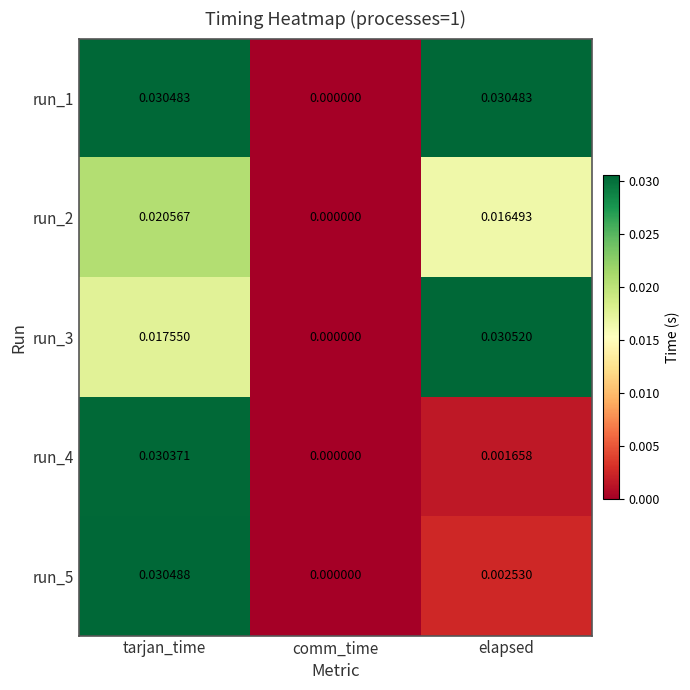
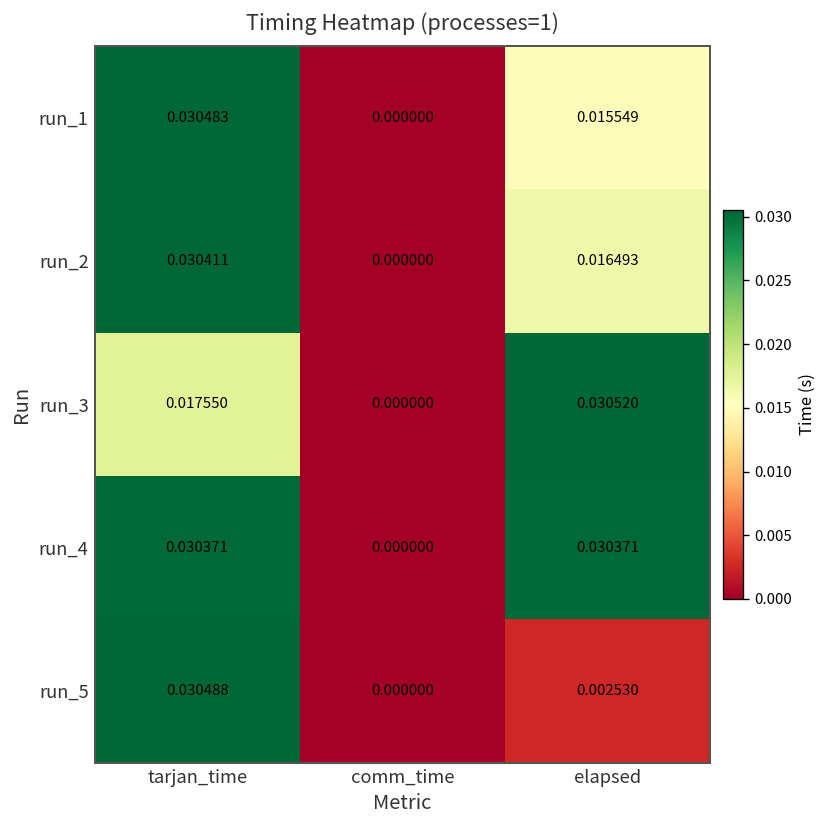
run_1, elapsed: 0.030483 -> 0.015549
run_2, tarjan_time: 0.020567 -> 0.030411
run_4, elapsed: 0.001658 -> 0.030371
